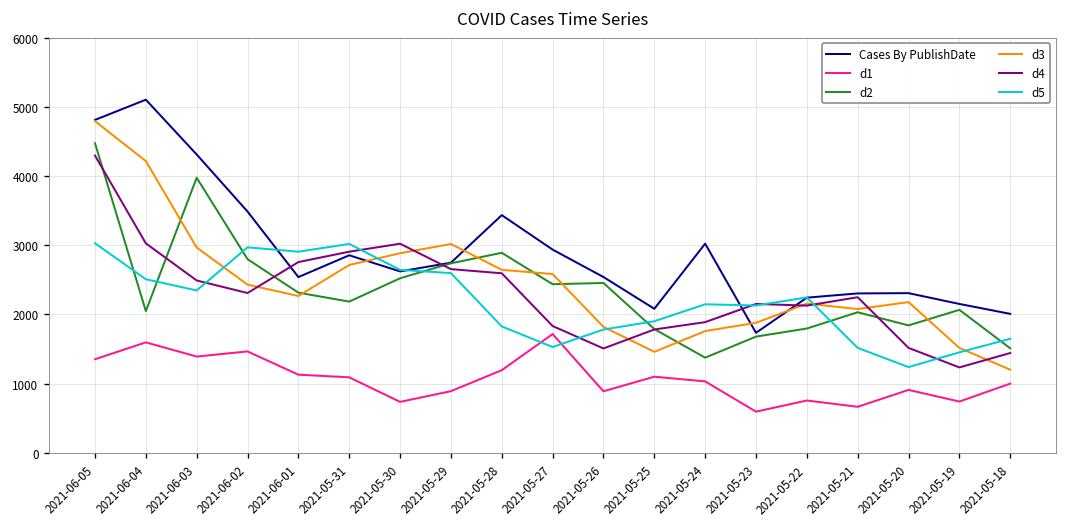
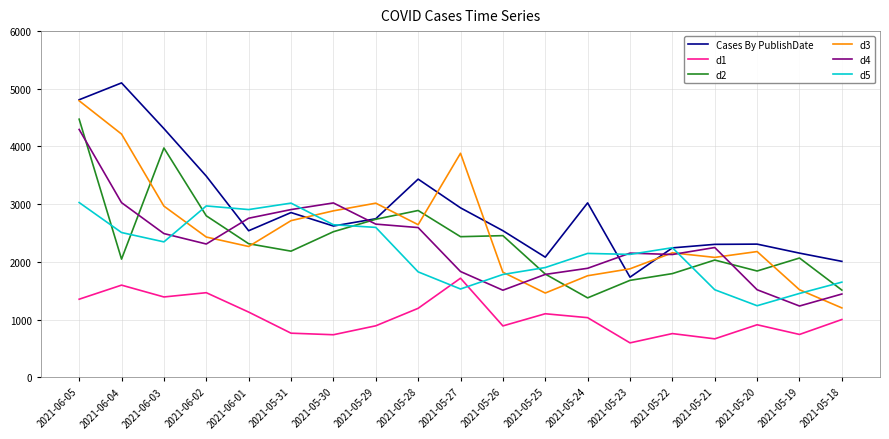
d1, 2021-05-31: 1100 -> 800
d3, 2021-05-27: 2600 -> 3900
